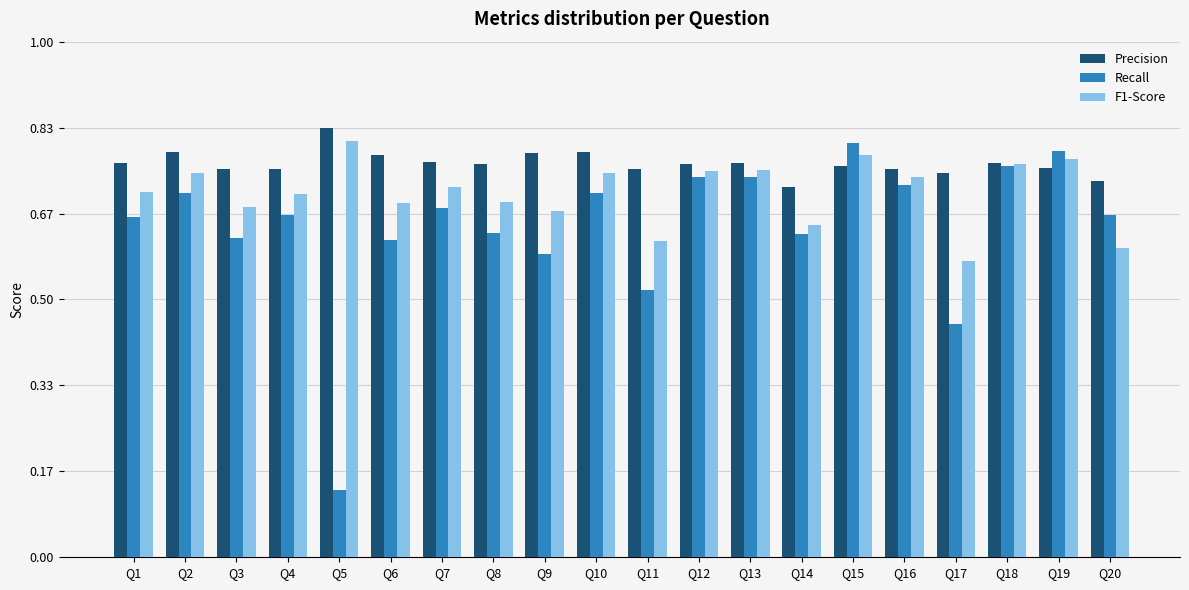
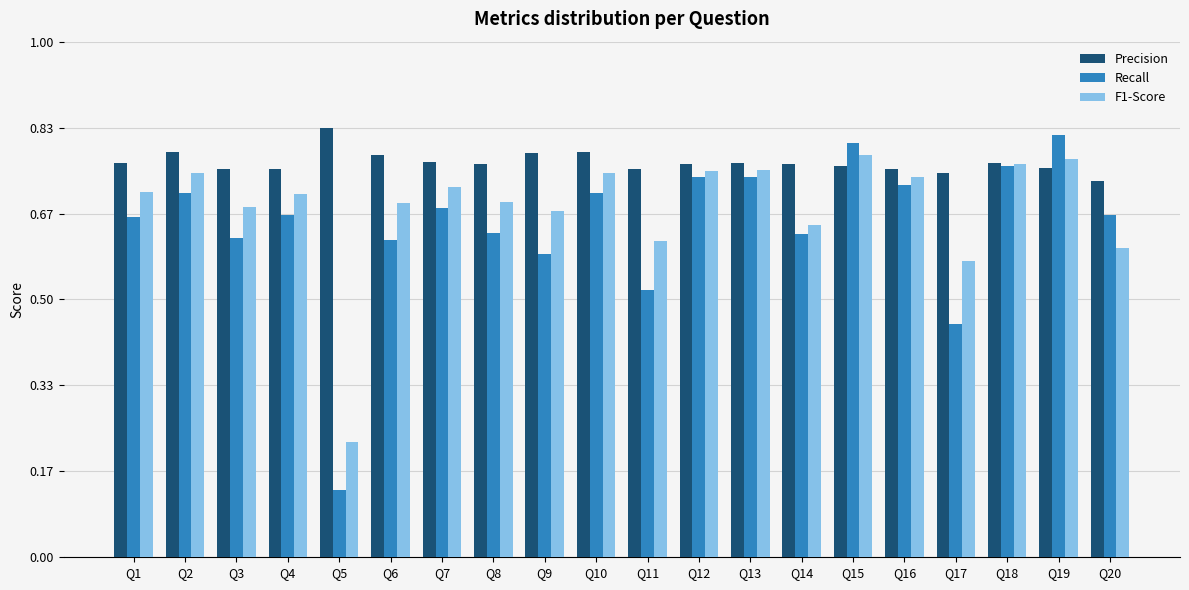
F1-Score, Q5: 0.81 -> 0.22
Precision, Q14: 0.72 -> 0.76
Recall, Q19: 0.79 -> 0.82
